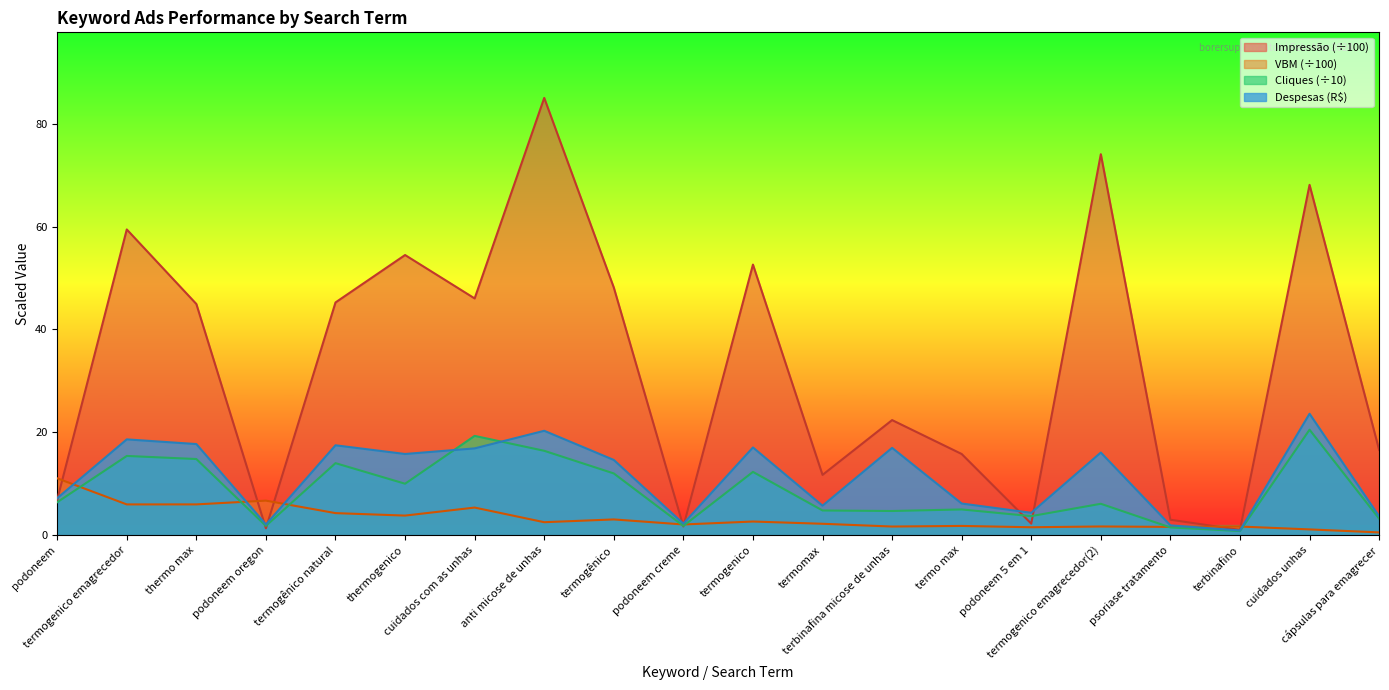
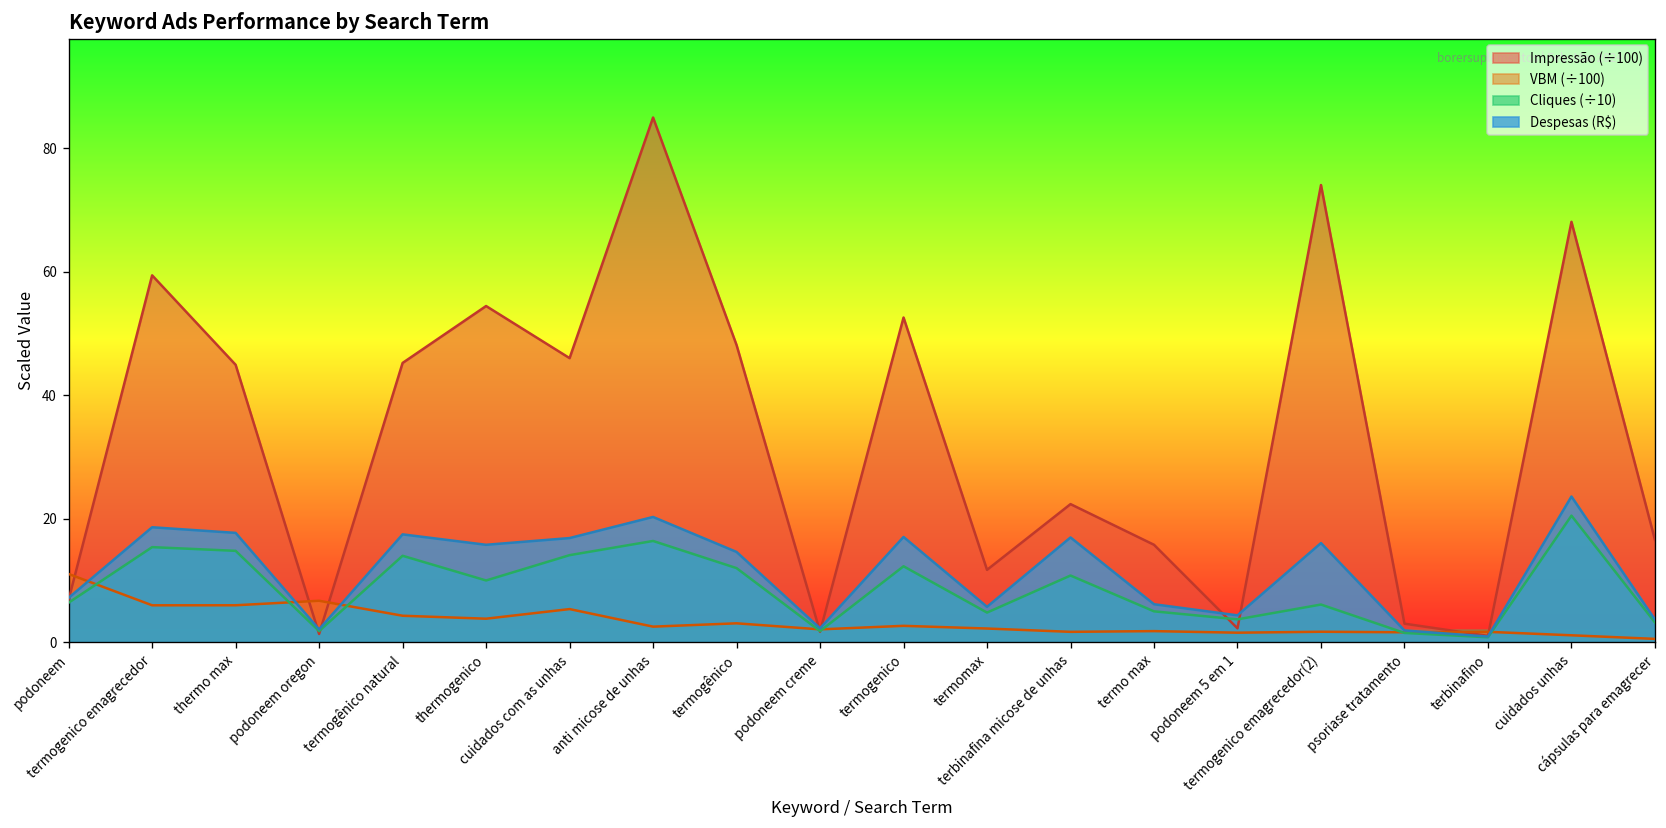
Cliques (÷10), cuidados com as unhas: 19 -> 14
Cliques (÷10), terbinafina micose de unhas: 5 -> 11
